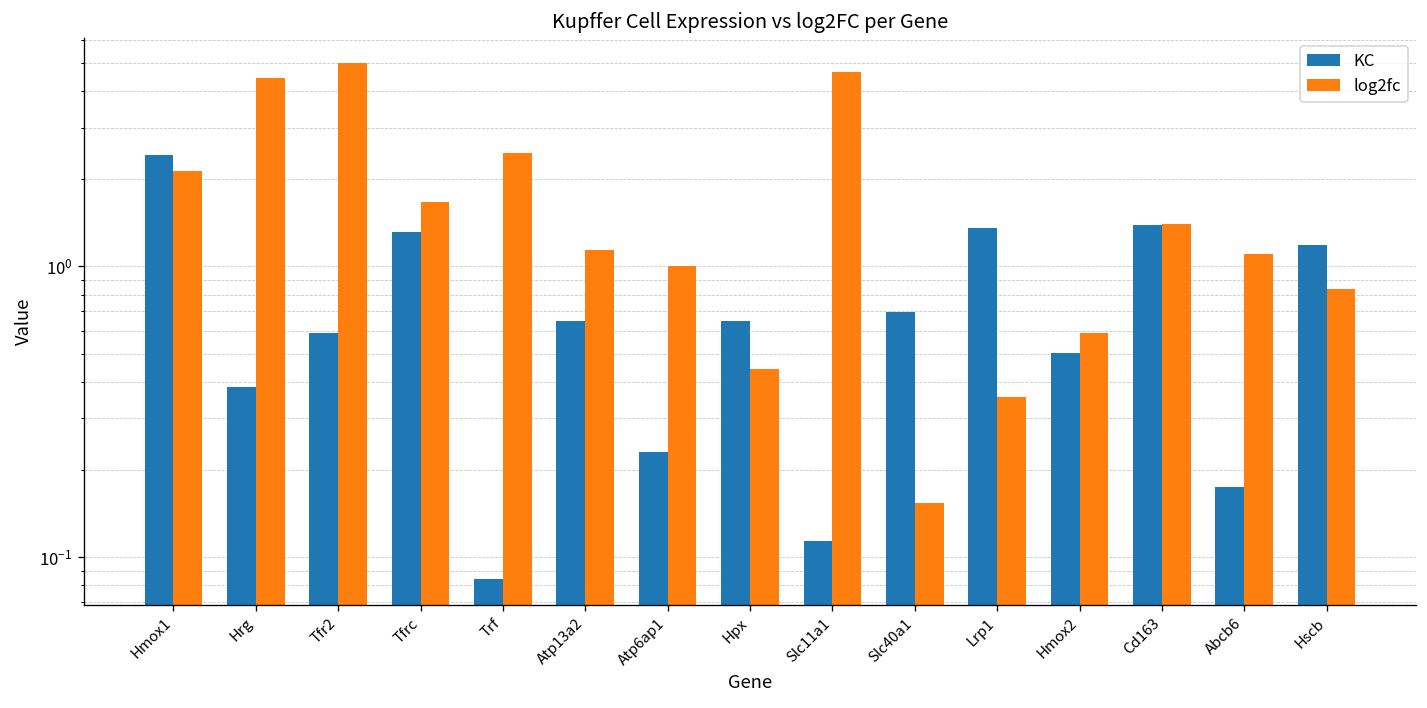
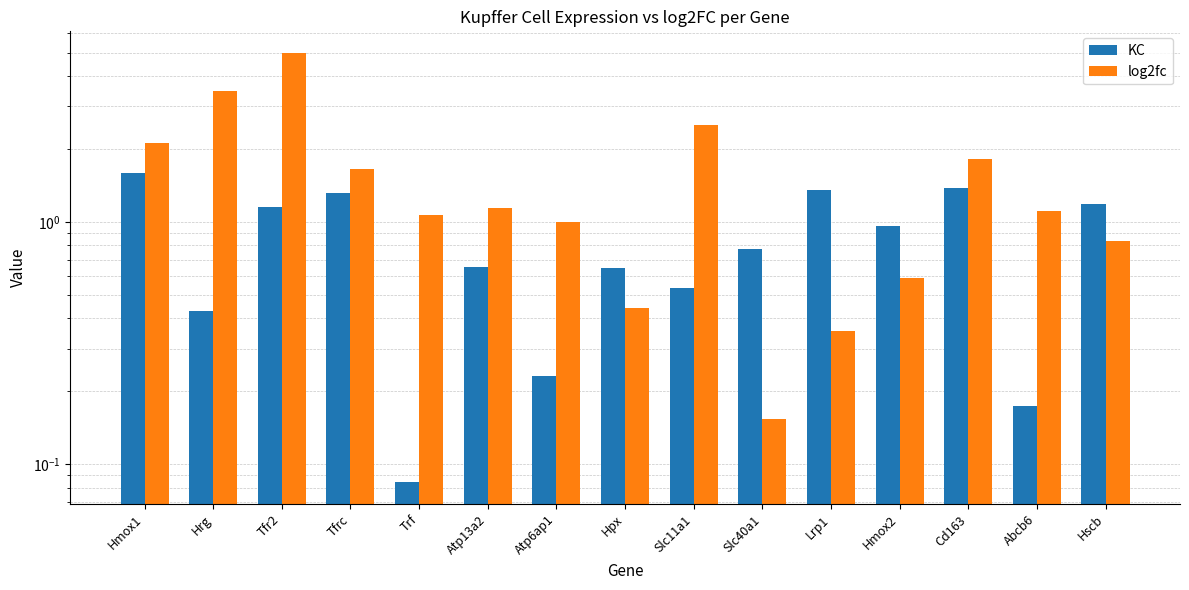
KC, Hmox1: 2.4 -> 1.6
KC, Hrg: 0.38 -> 0.43
log2fc, Hrg: 4.4 -> 3.5
KC, Tfr2: 0.59 -> 1.2
log2fc, Trf: 2.5 -> 1.1
KC, Slc11a1: 0.11 -> 0.53
log2fc, Slc11a1: 4.7 -> 2.5
KC, Slc40a1: 0.70 -> 0.77
KC, Hmox2: 0.50 -> 0.96
log2fc, Cd163: 1.4 -> 1.8
